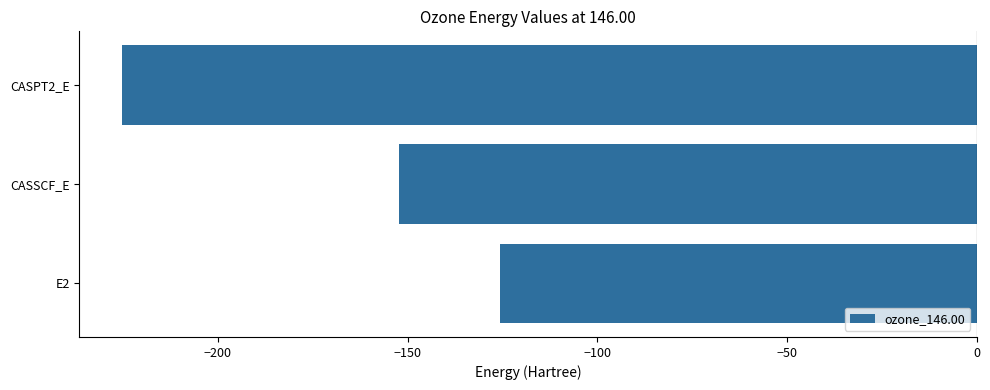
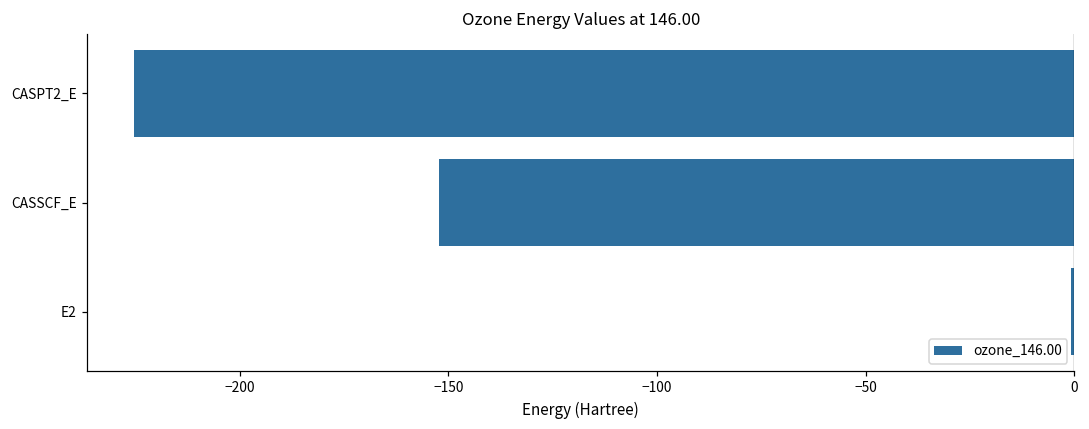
E2: -126 -> -1
